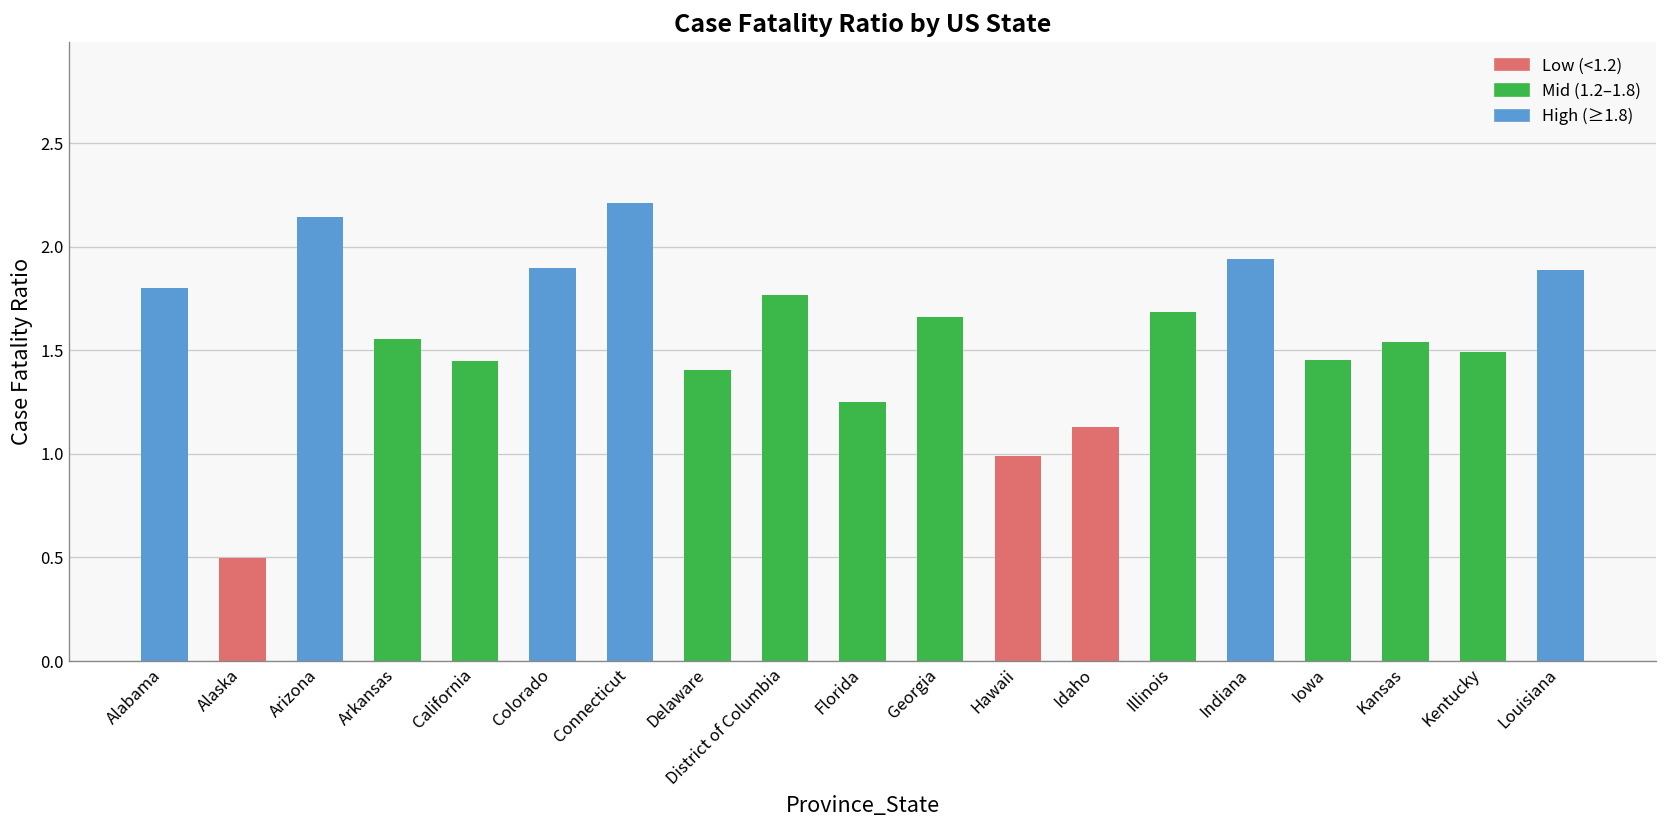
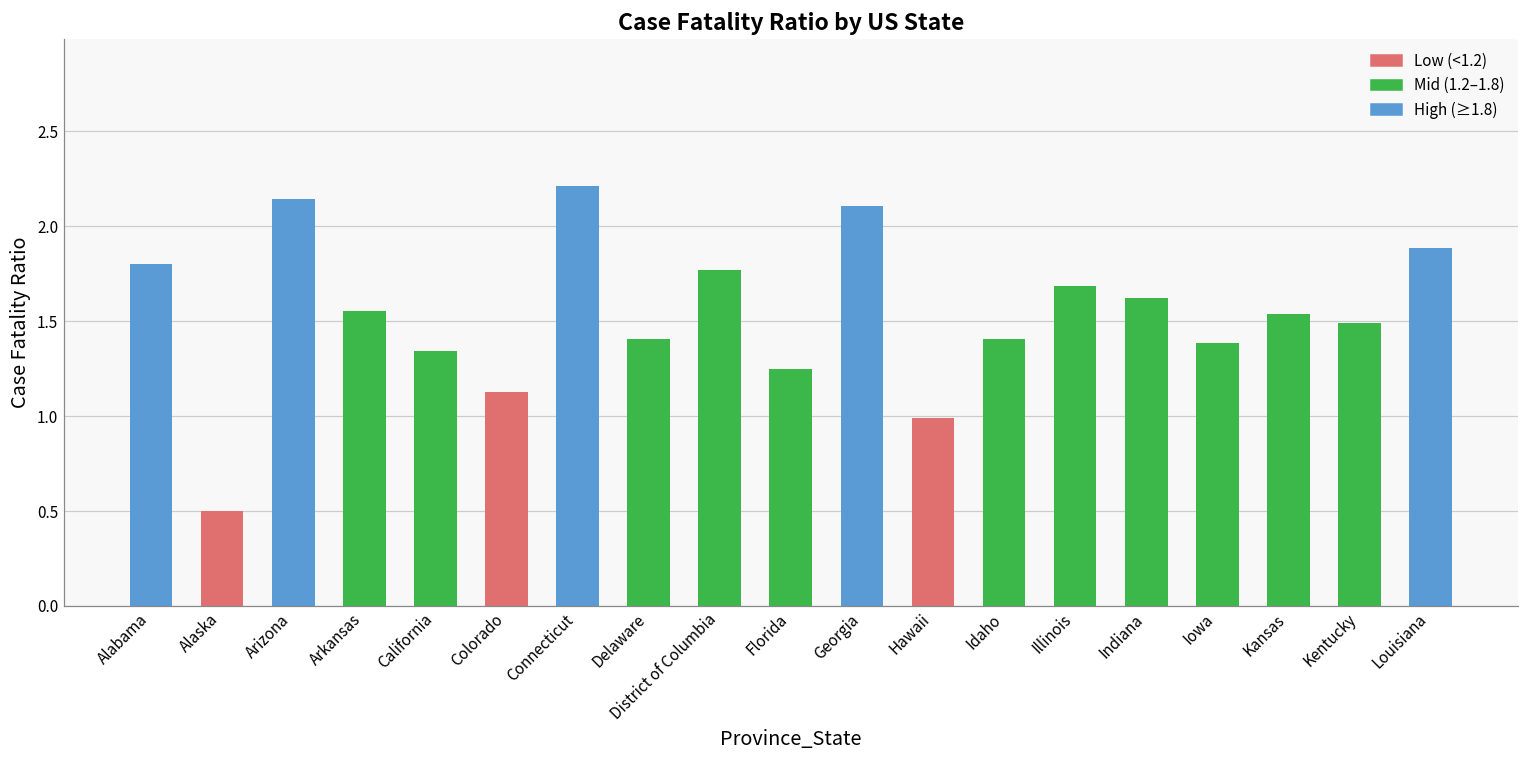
California: 1.45 -> 1.34
Colorado: 1.90 -> 1.13
Georgia: 1.66 -> 2.11
Idaho: 1.13 -> 1.41
Indiana: 1.94 -> 1.62
Iowa: 1.45 -> 1.38
